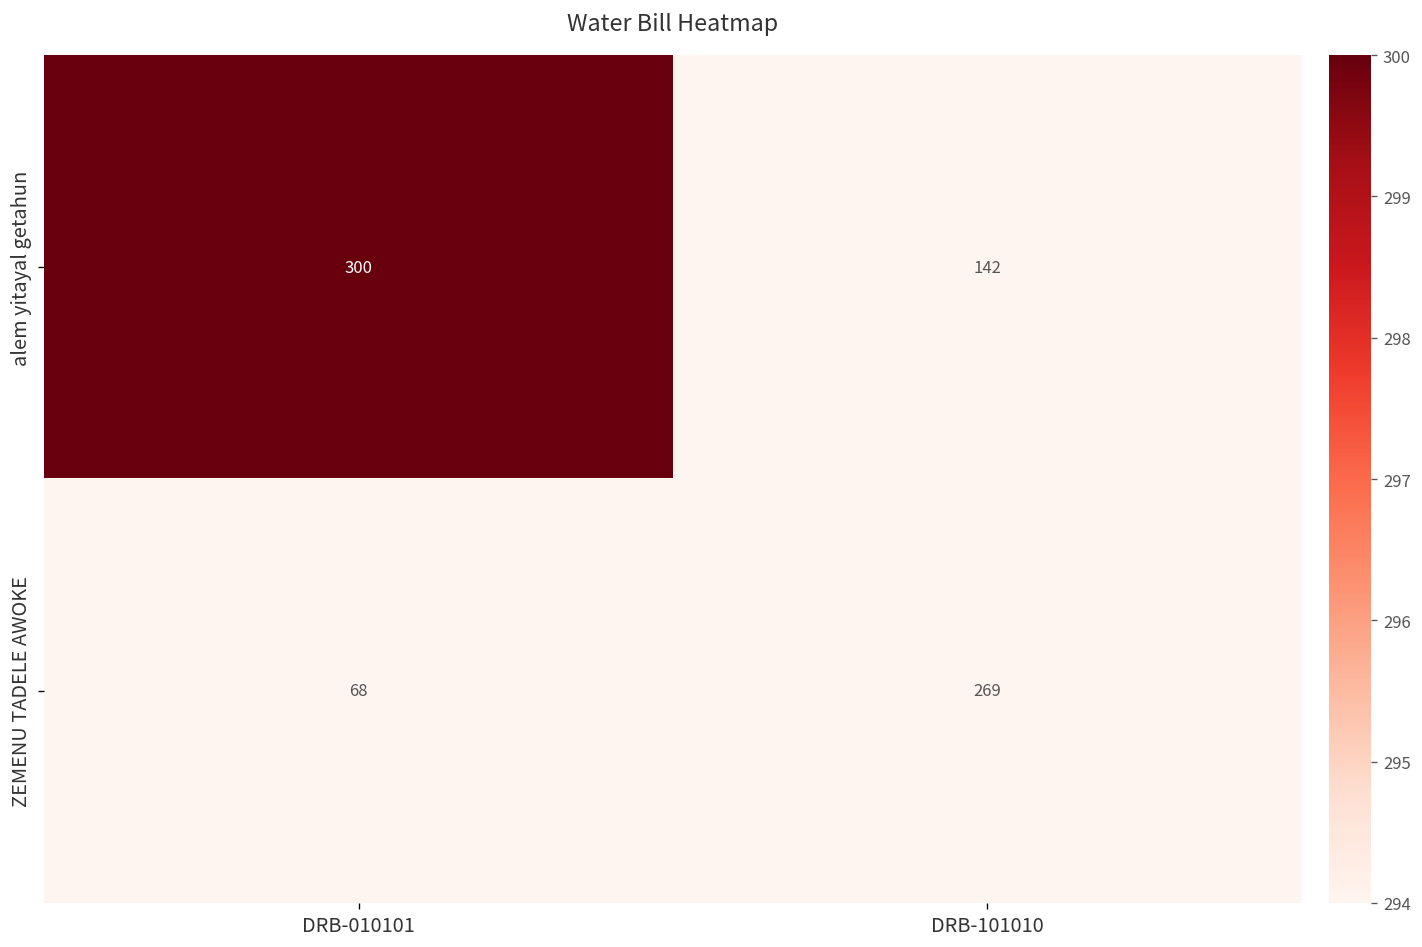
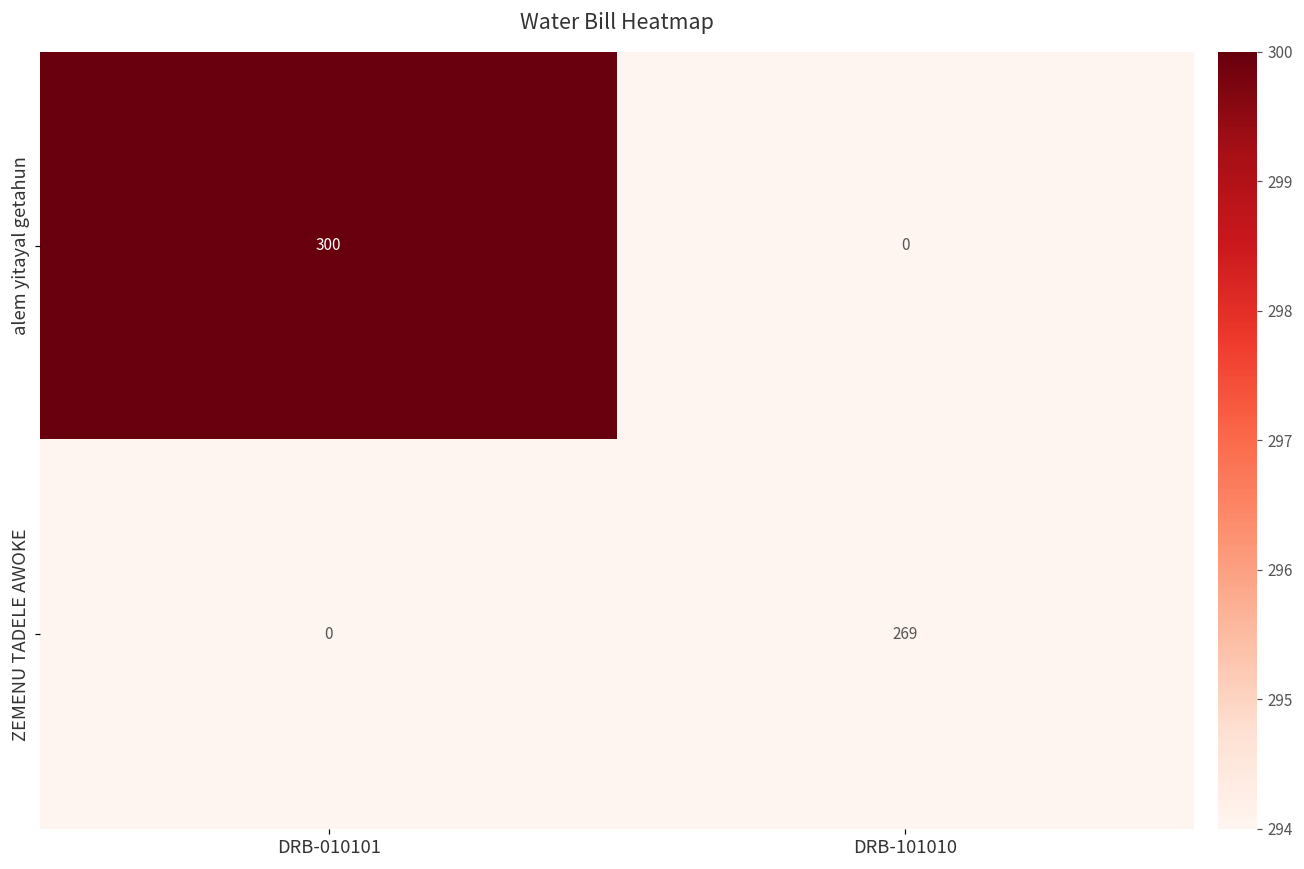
alem yitayal getahun, DRB-101010: 142 -> 0
ZEMENU TADELE AWOKE, DRB-010101: 68 -> 0
